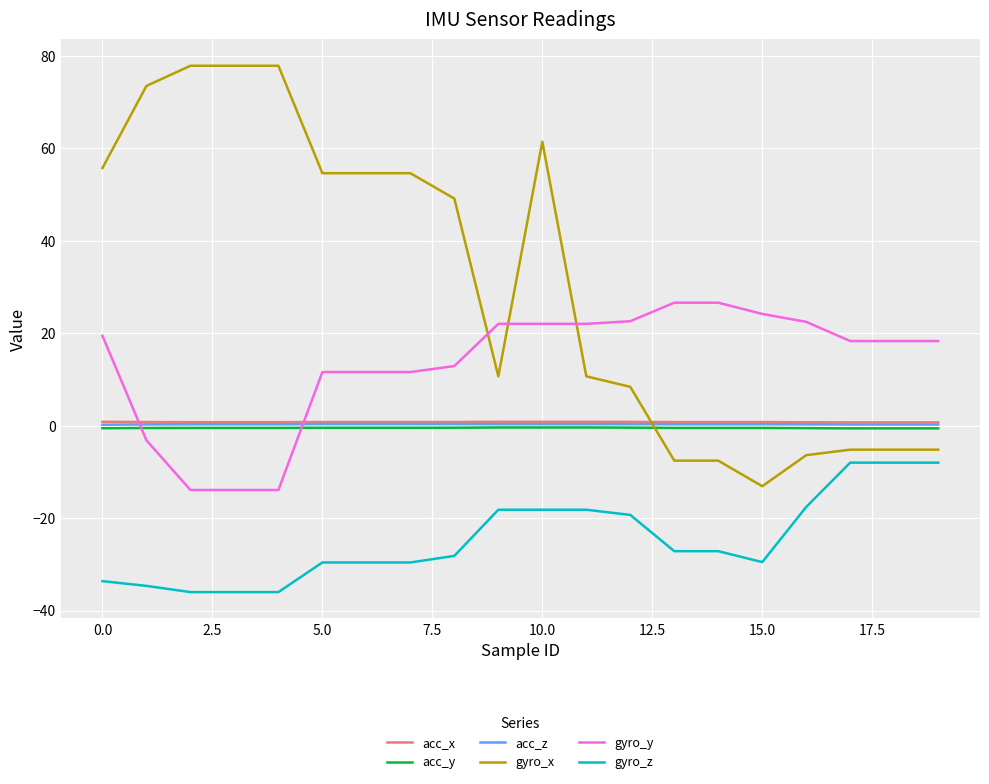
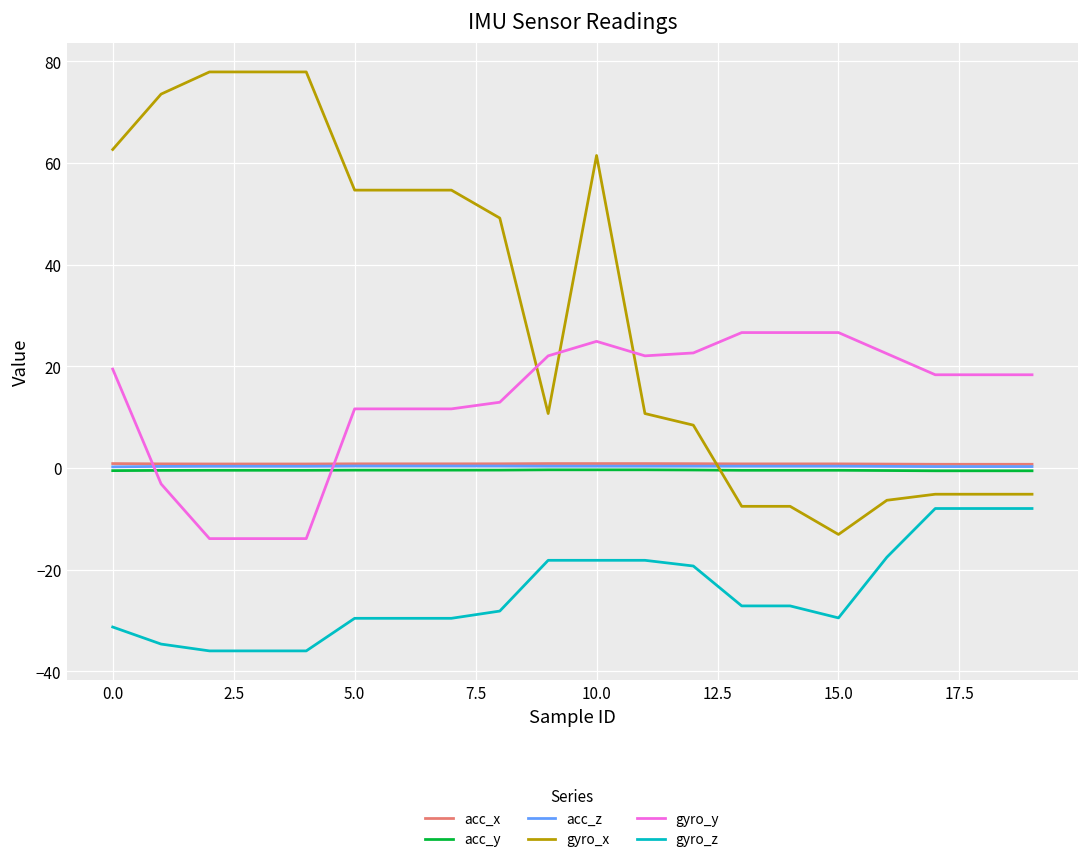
gyro_x, 0.0: 56 -> 63
gyro_z, 0.0: -34 -> -31
gyro_y, 10.0: 22 -> 25
gyro_y, 15.0: 24 -> 27
